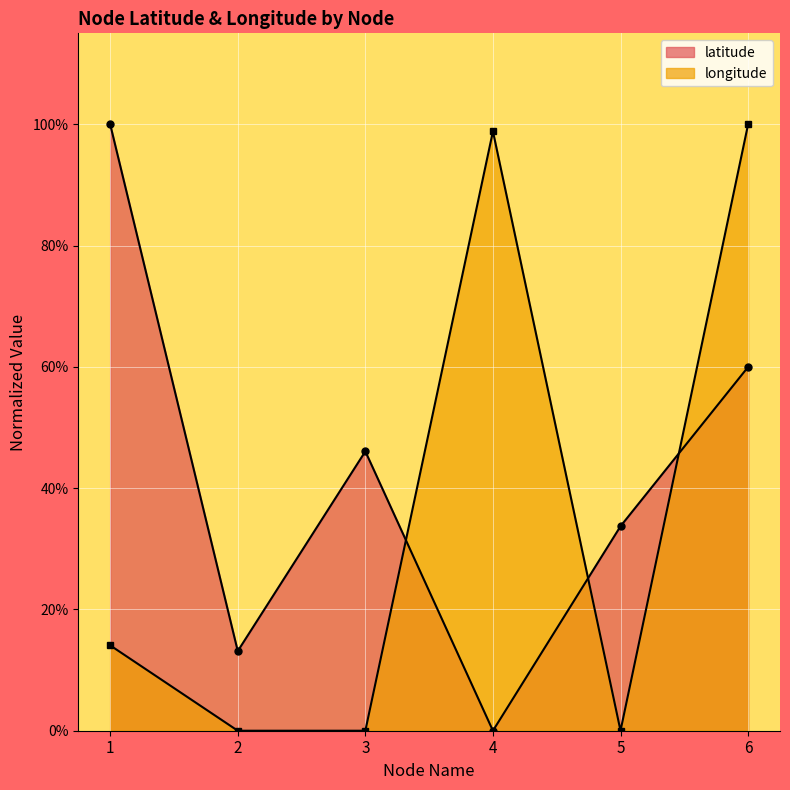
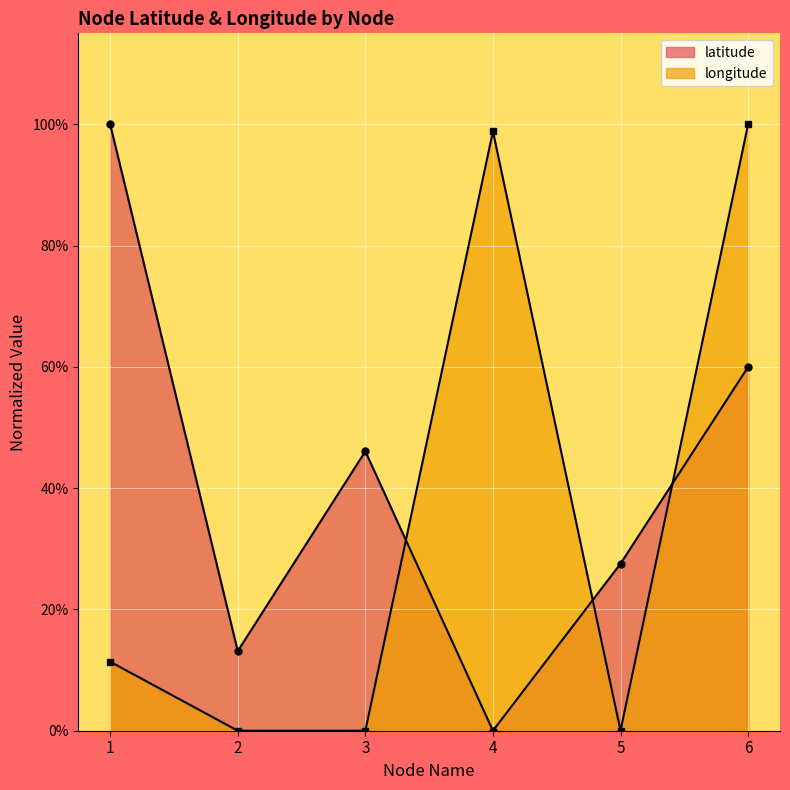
longitude, 1: 14% -> 11%
latitude, 5: 34% -> 28%
